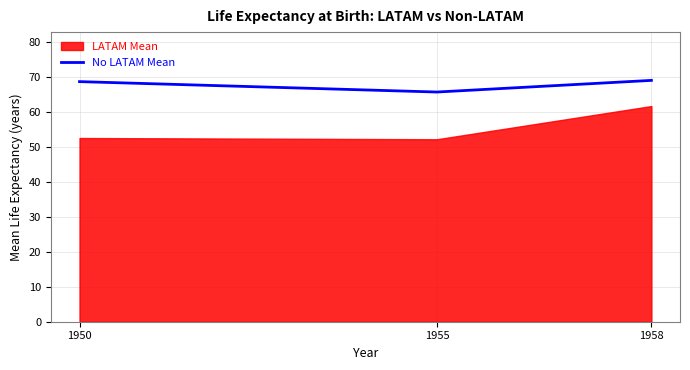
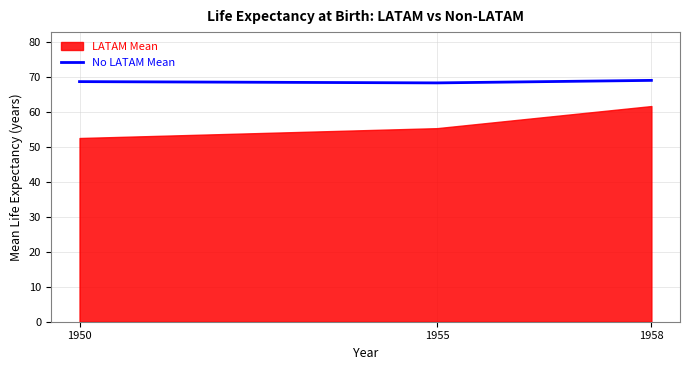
No LATAM Mean, 1955: 66 -> 68
LATAM Mean, 1955: 52 -> 55
